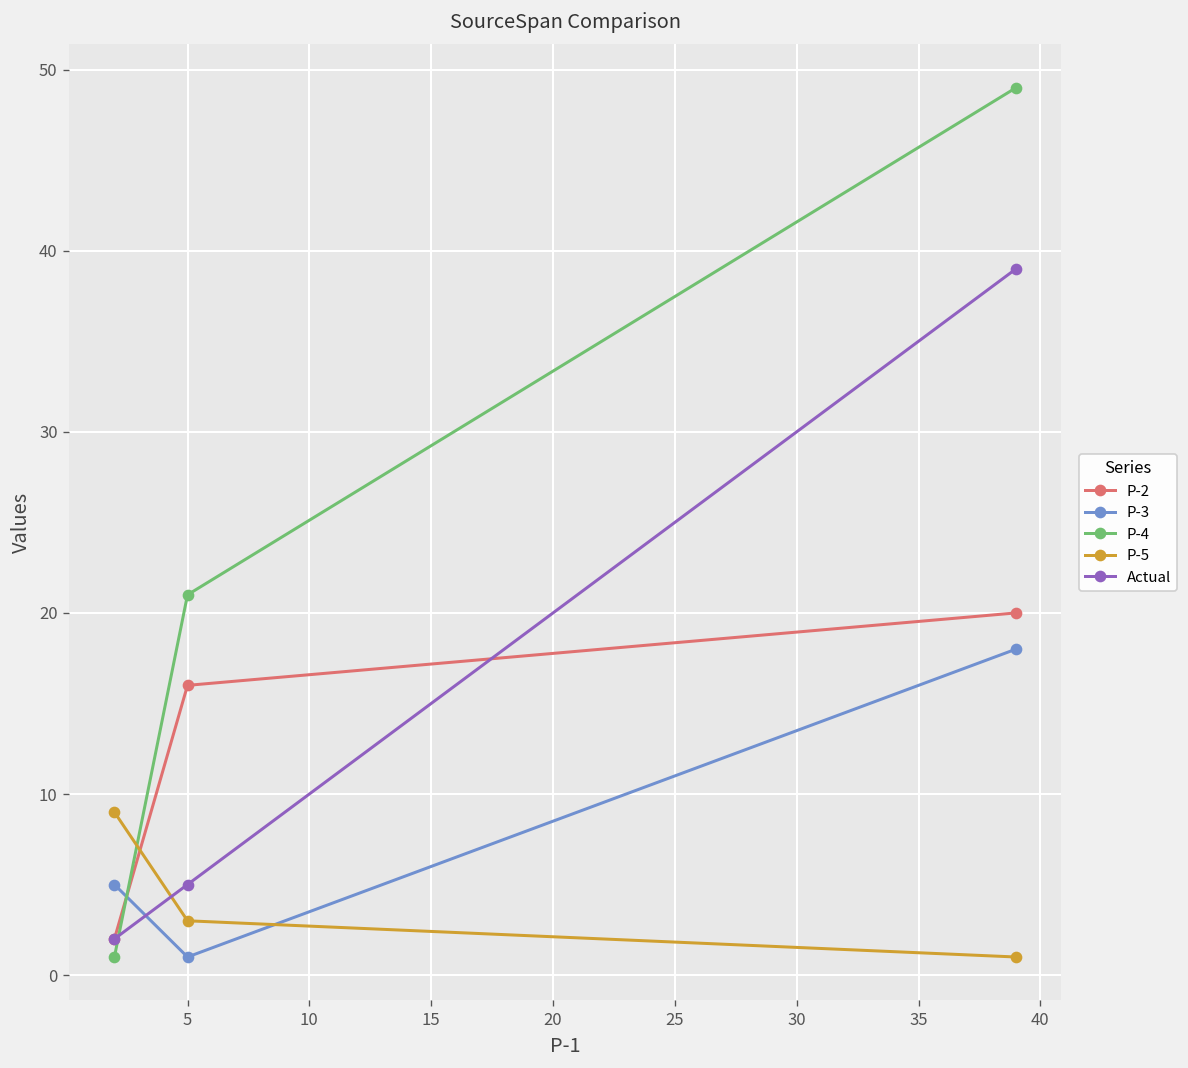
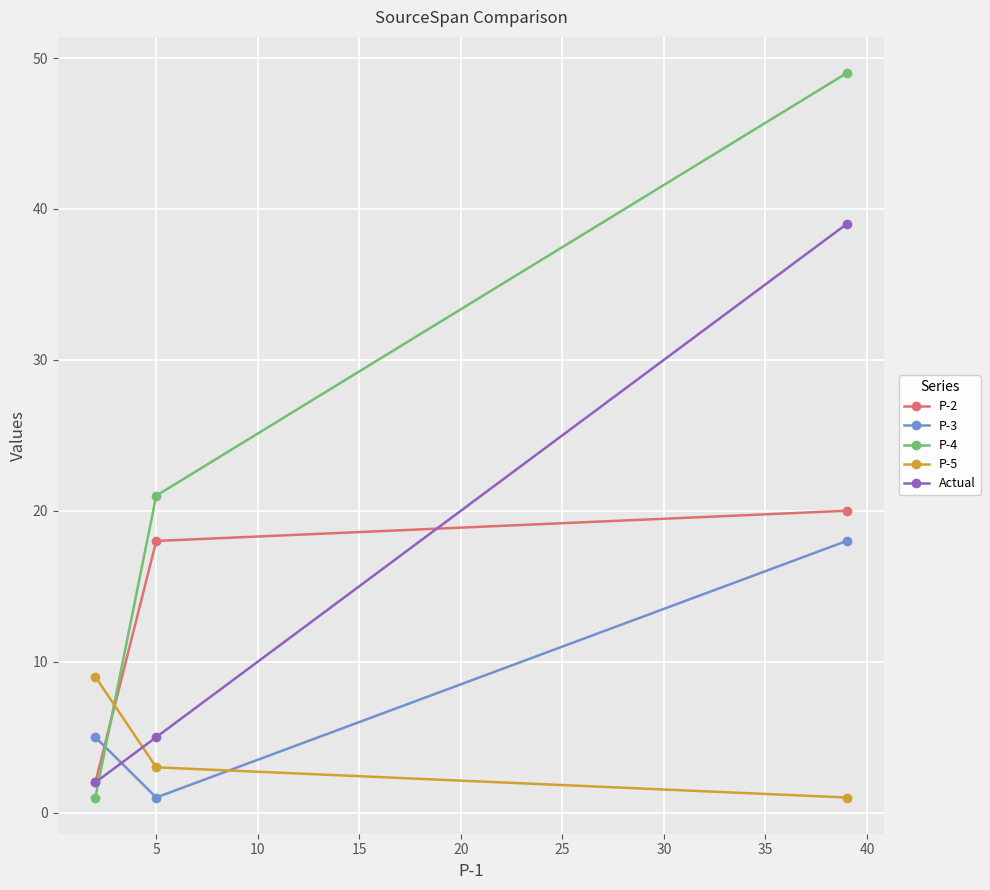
P-2, 5: 16 -> 18
